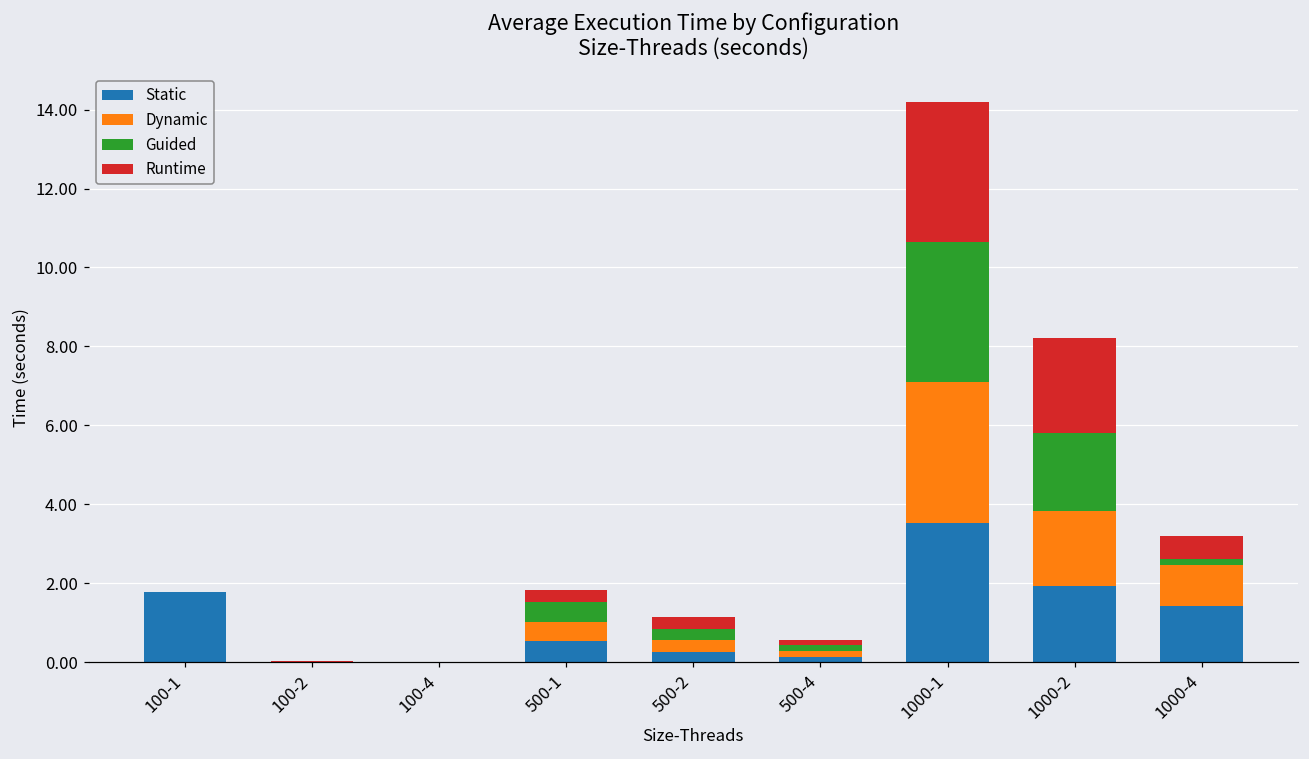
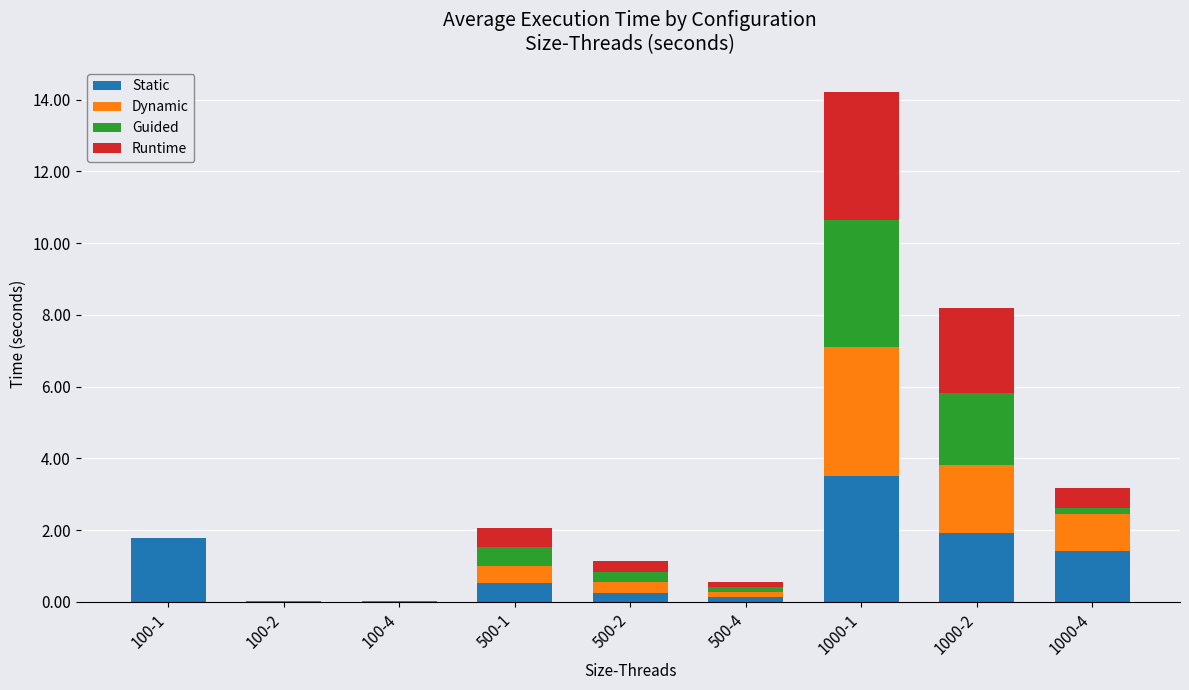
Runtime, 500-1: 0.3 -> 0.5
